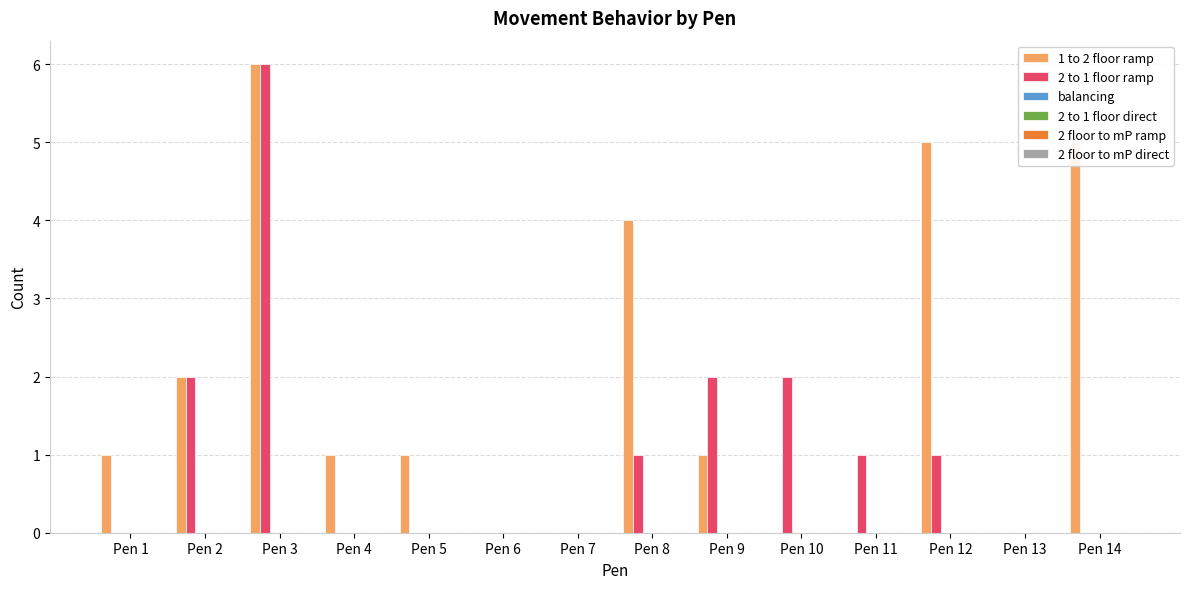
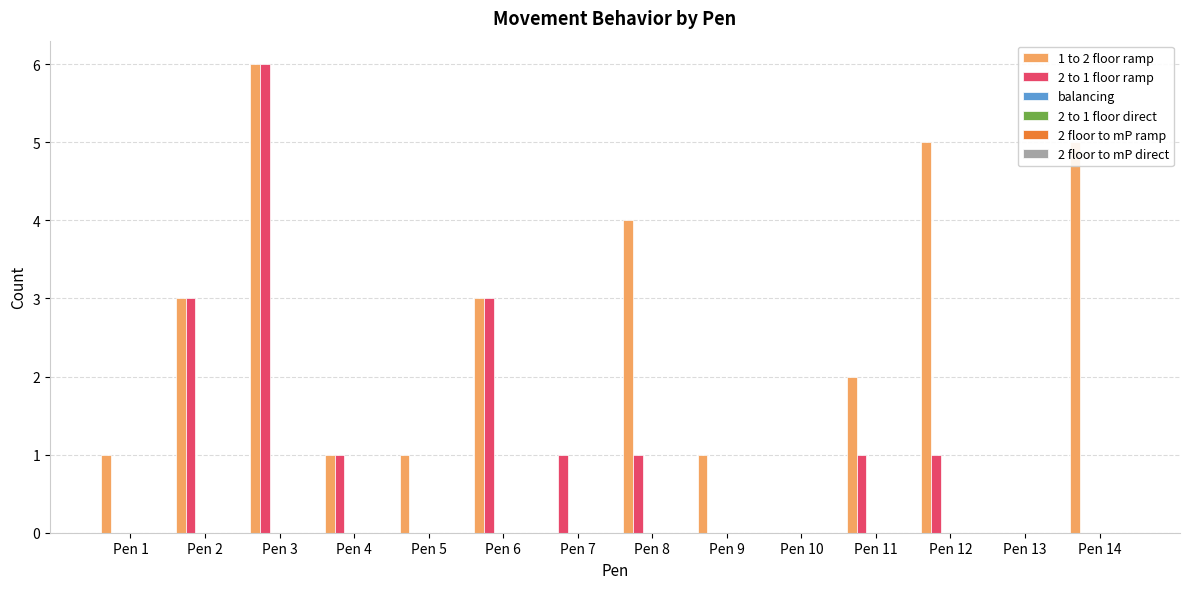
1 to 2 floor ramp, Pen 2: 2 -> 3
2 to 1 floor ramp, Pen 2: 2 -> 3
2 to 1 floor ramp, Pen 4: 0 -> 1
1 to 2 floor ramp, Pen 6: 0 -> 3
2 to 1 floor ramp, Pen 6: 0 -> 3
2 to 1 floor ramp, Pen 7: 0 -> 1
2 to 1 floor ramp, Pen 9: 2 -> 0
2 to 1 floor ramp, Pen 10: 2 -> 0
1 to 2 floor ramp, Pen 11: 0 -> 2
